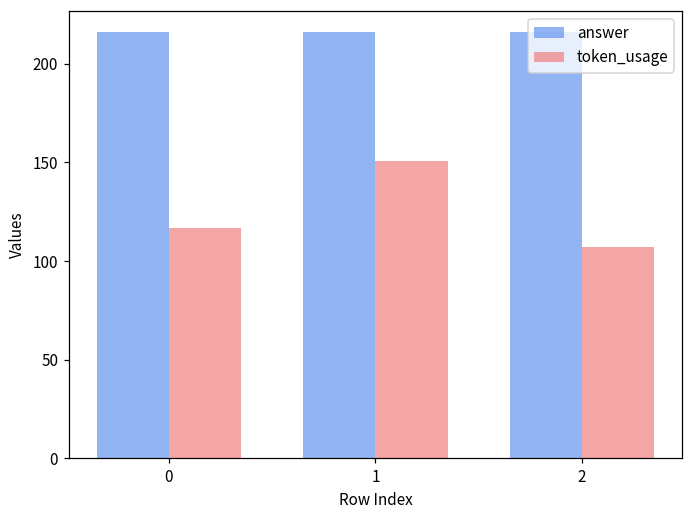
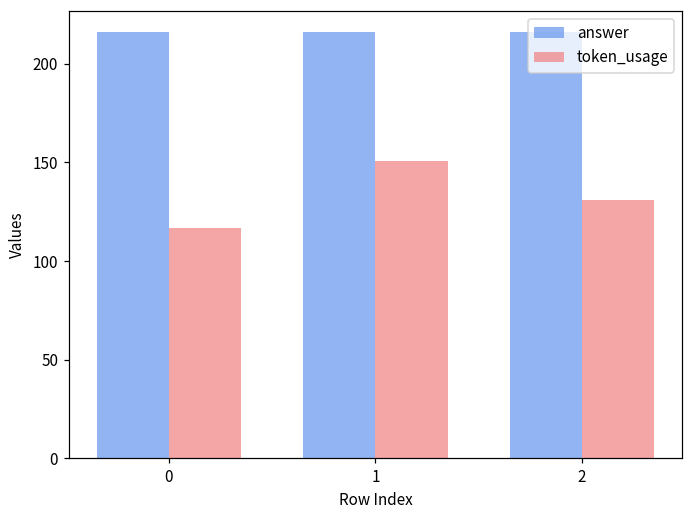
token_usage, 2: 107 -> 131
